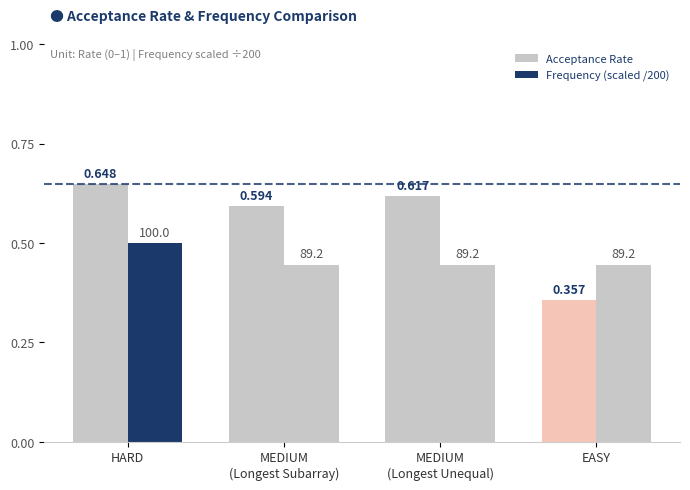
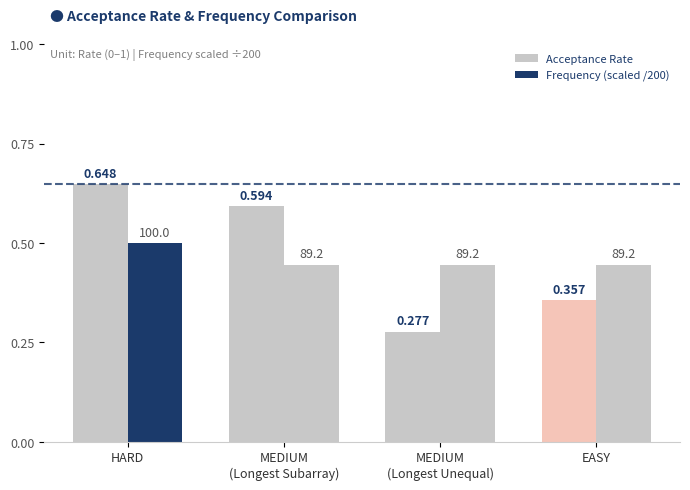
Acceptance Rate, MEDIUM (Longest Unequal): 0.617 -> 0.277
